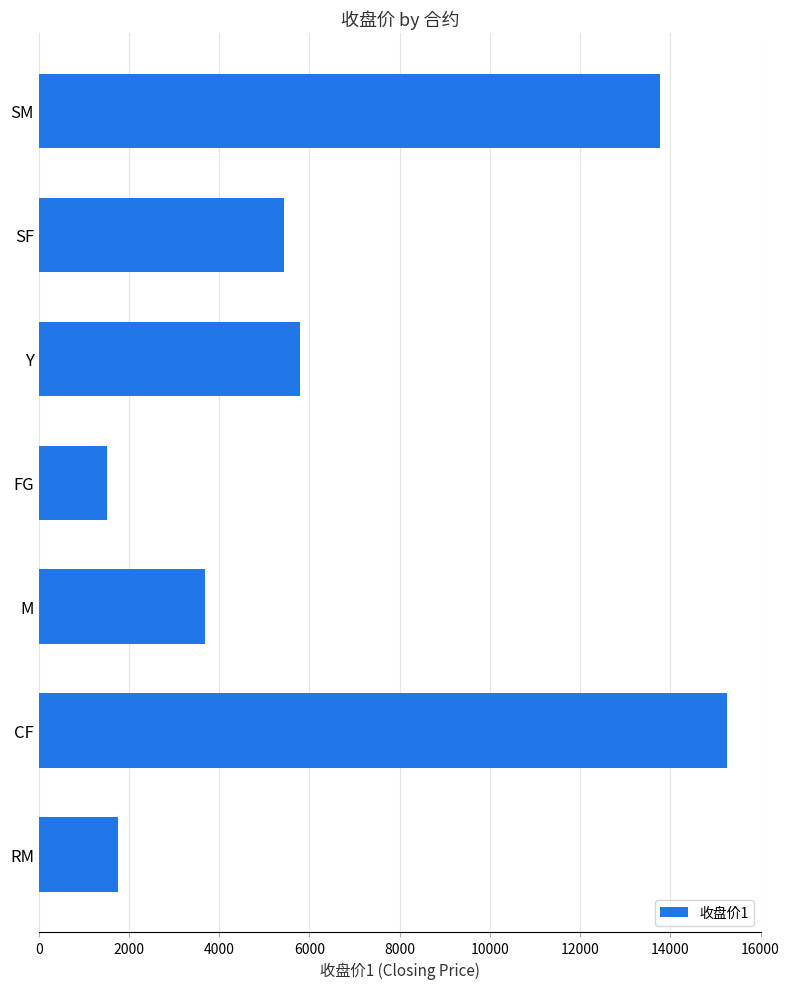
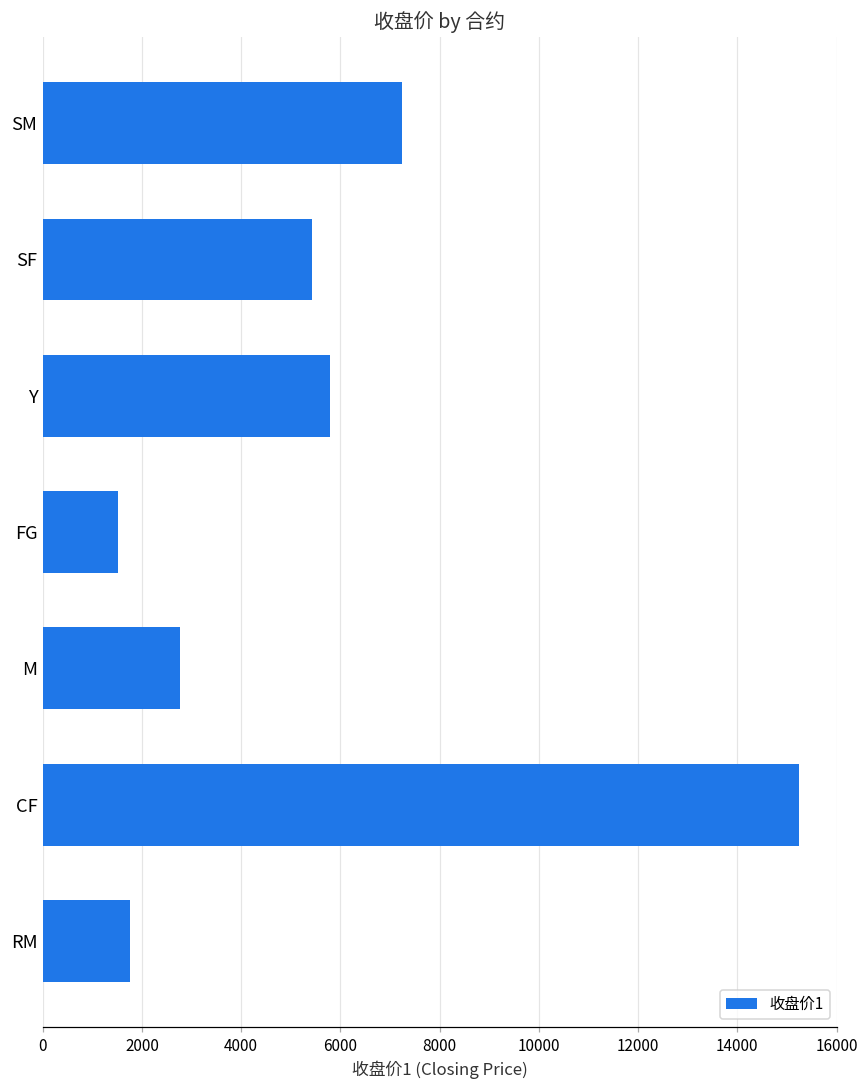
SM: 13800 -> 7200
M: 3700 -> 2800
